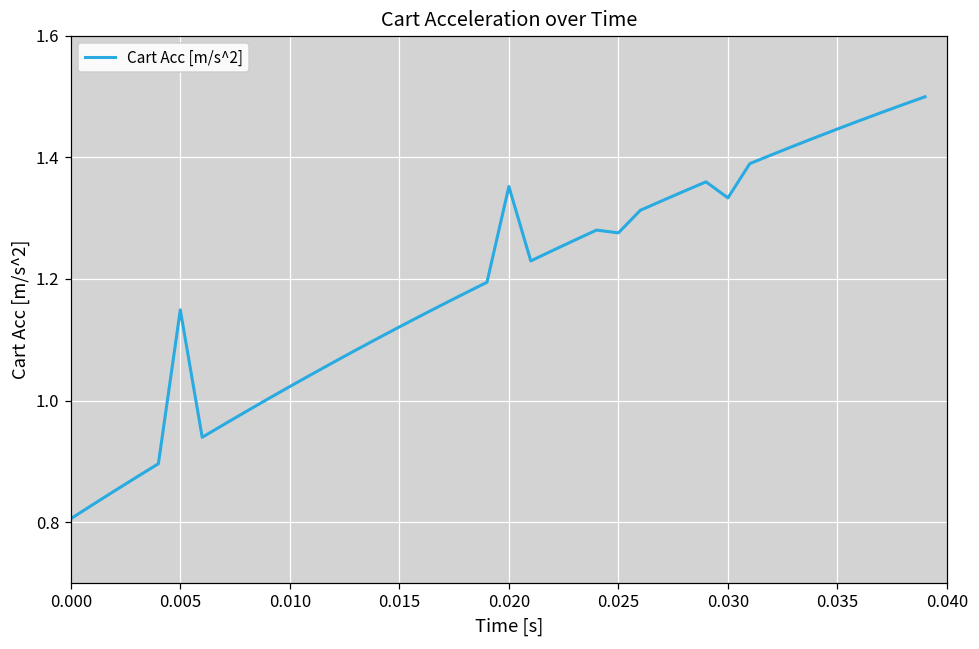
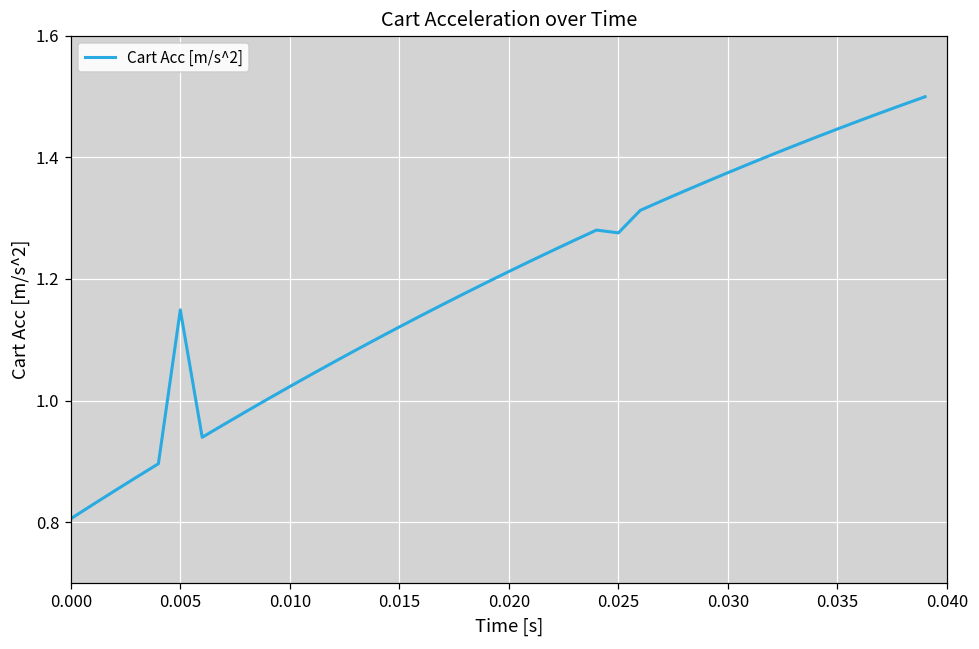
0.020: 1.35 -> 1.21
0.030: 1.33 -> 1.37
